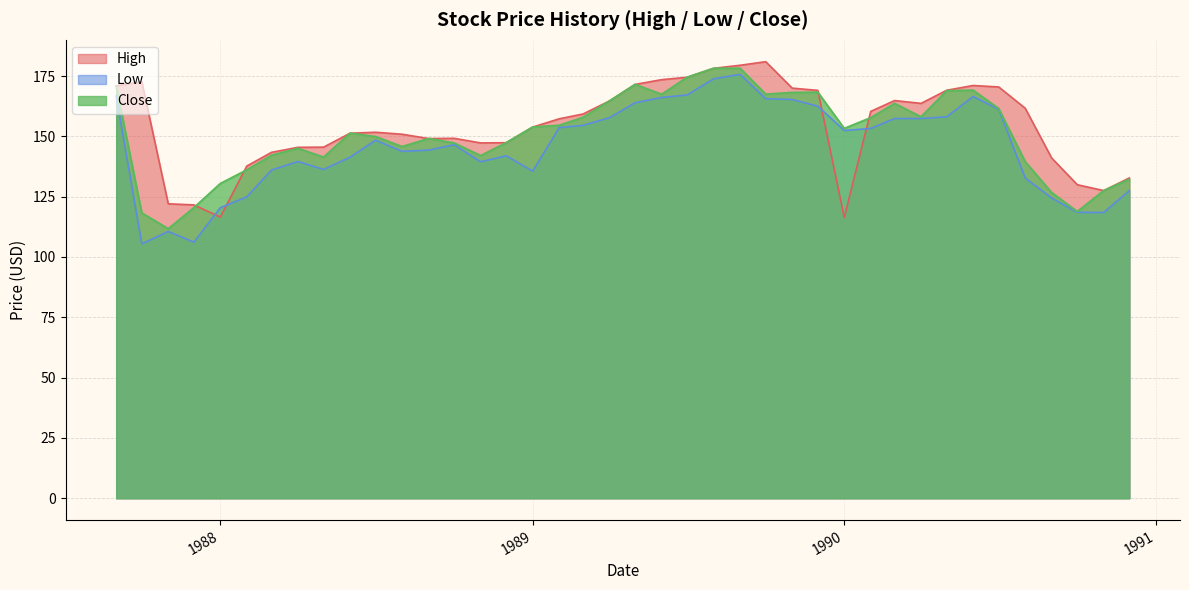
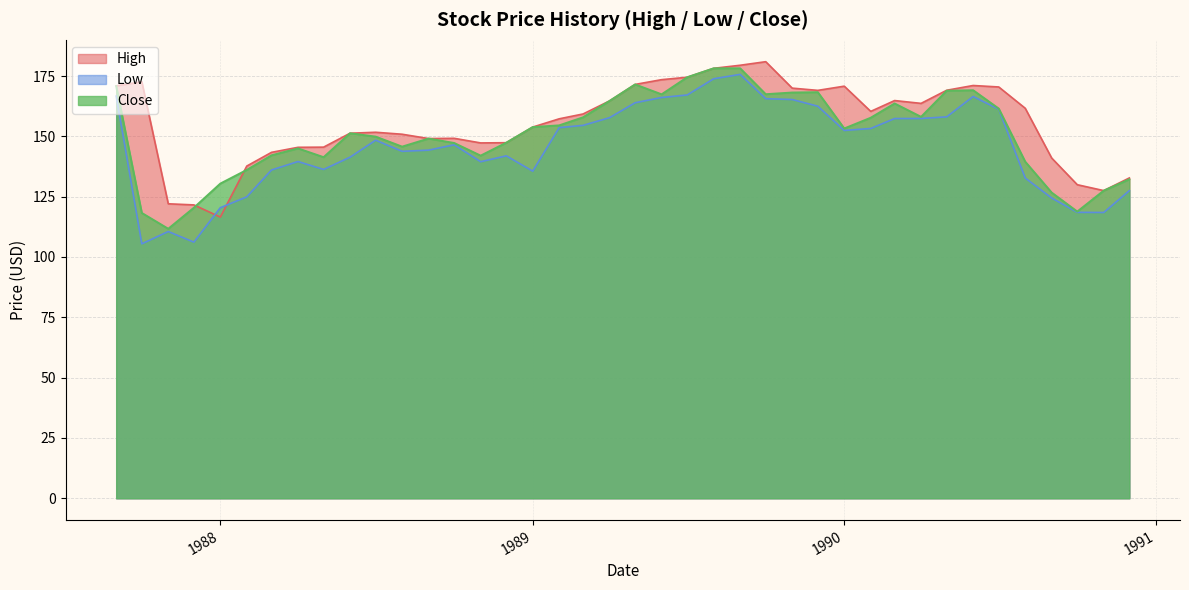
High, 1990: 116 -> 171
